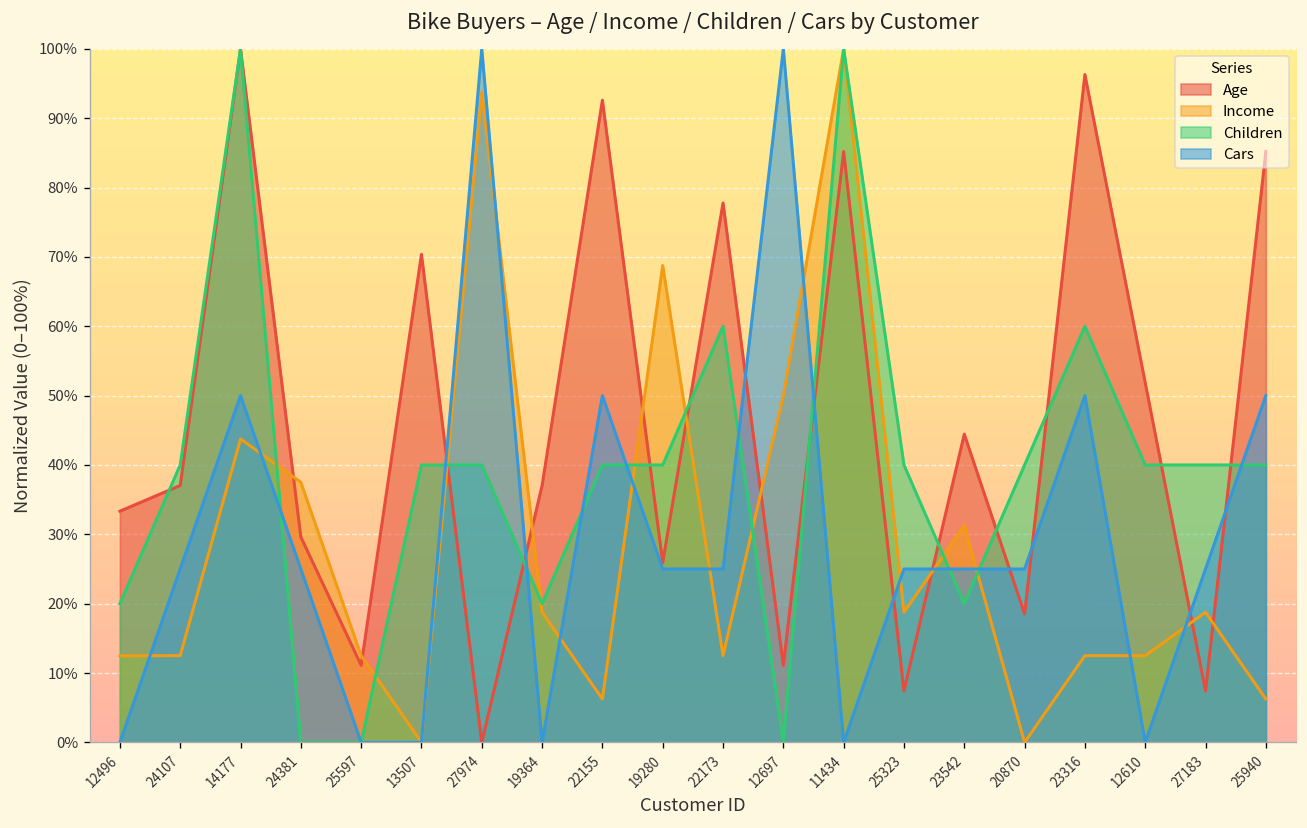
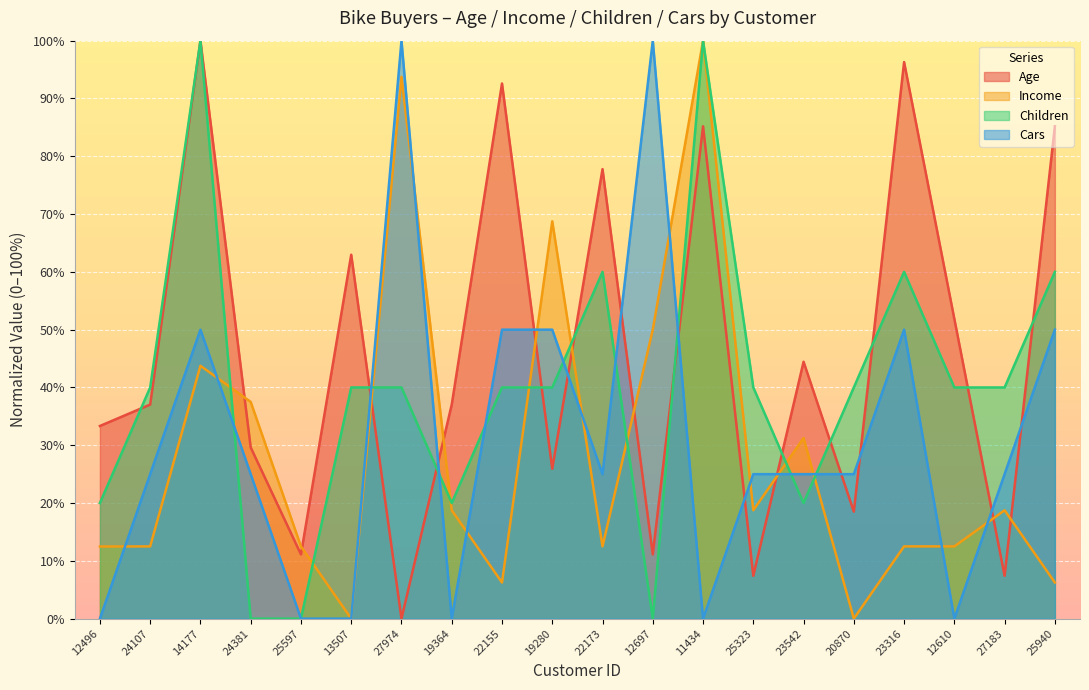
Age, 13507: 70% -> 63%
Cars, 19280: 25% -> 50%
Children, 25940: 40% -> 60%
